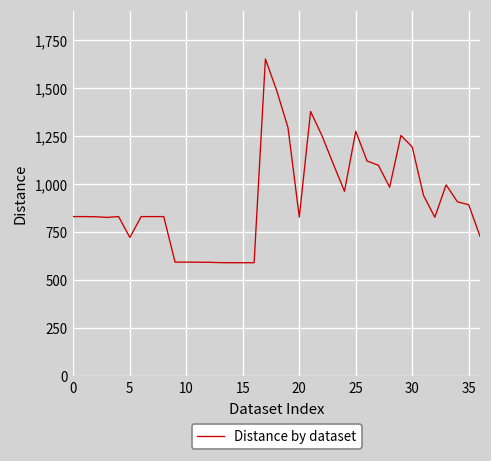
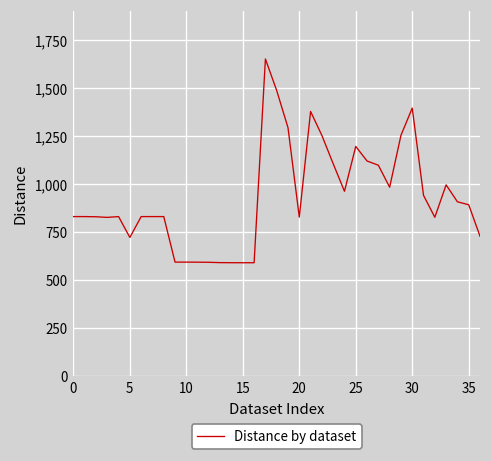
25: 1,270 -> 1,190
30: 1,190 -> 1,390
